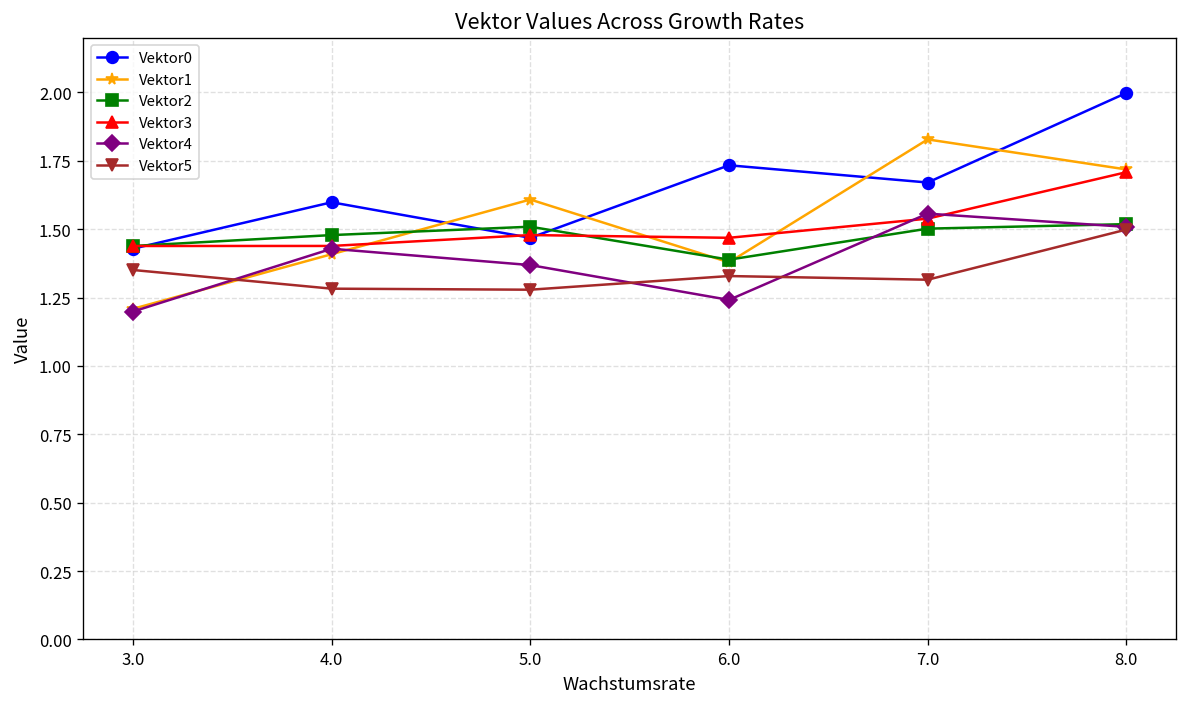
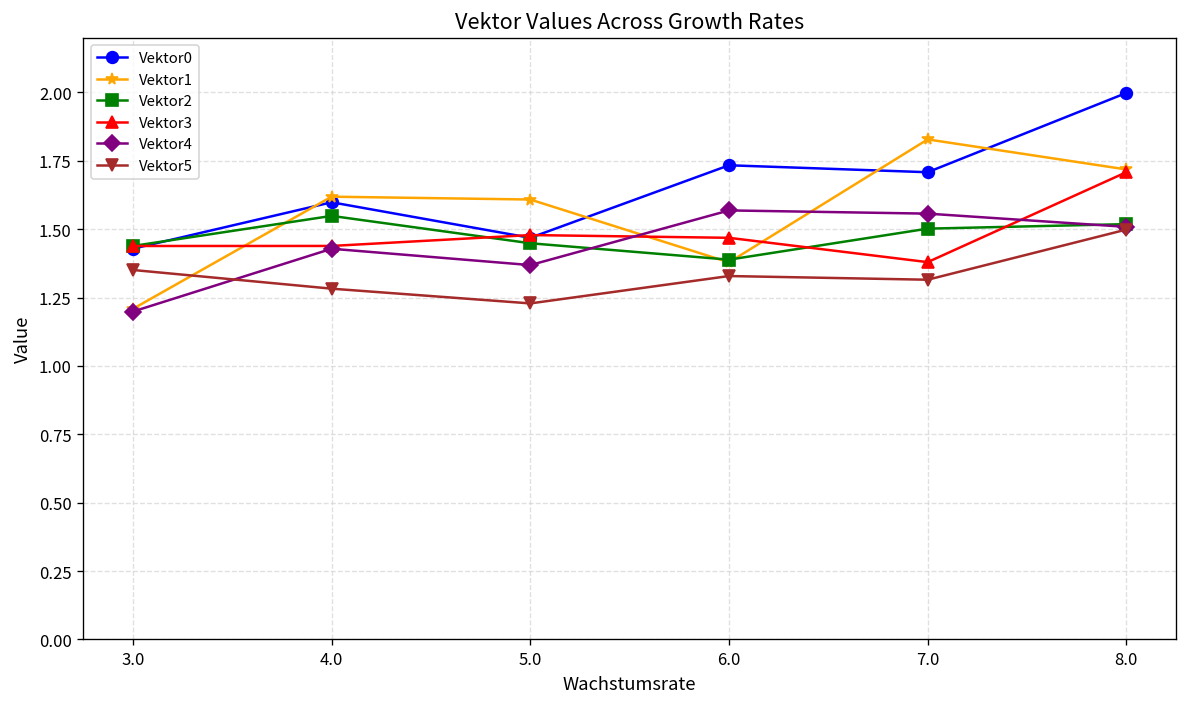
Vektor1, 4.0: 1.41 -> 1.62
Vektor2, 4.0: 1.48 -> 1.55
Vektor2, 5.0: 1.51 -> 1.45
Vektor5, 5.0: 1.28 -> 1.23
Vektor4, 6.0: 1.24 -> 1.57
Vektor0, 7.0: 1.67 -> 1.71
Vektor3, 7.0: 1.54 -> 1.38
